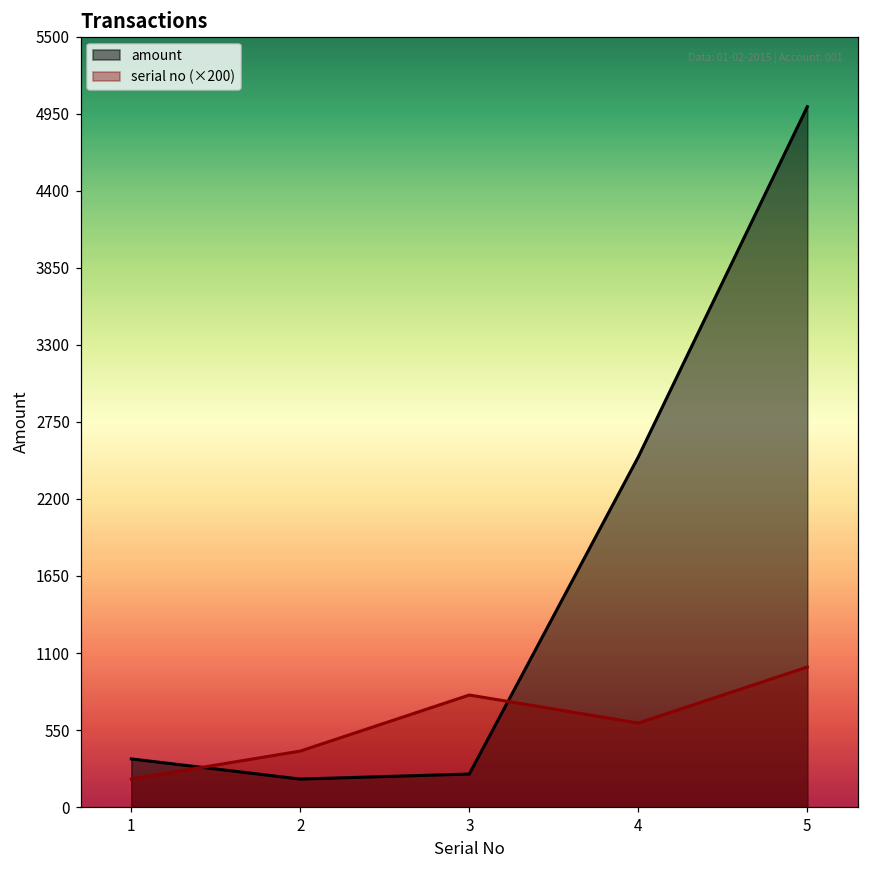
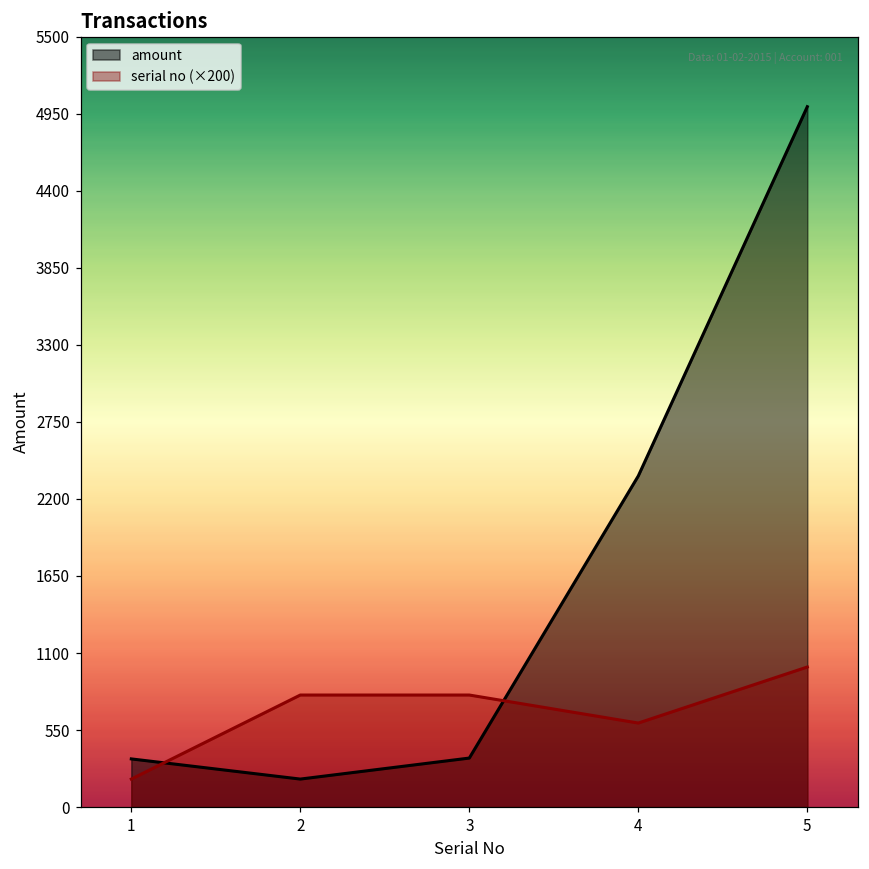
serial no (×200), 2: 400 -> 800
amount, 3: 240 -> 350
amount, 4: 2500 -> 2360
